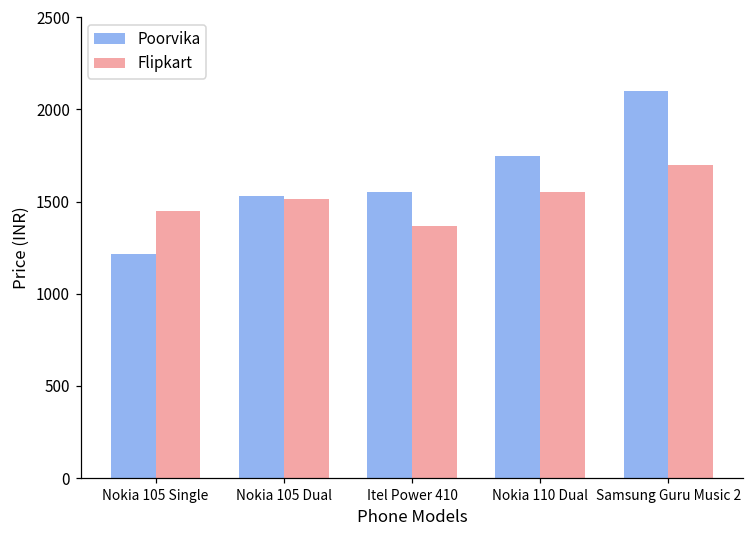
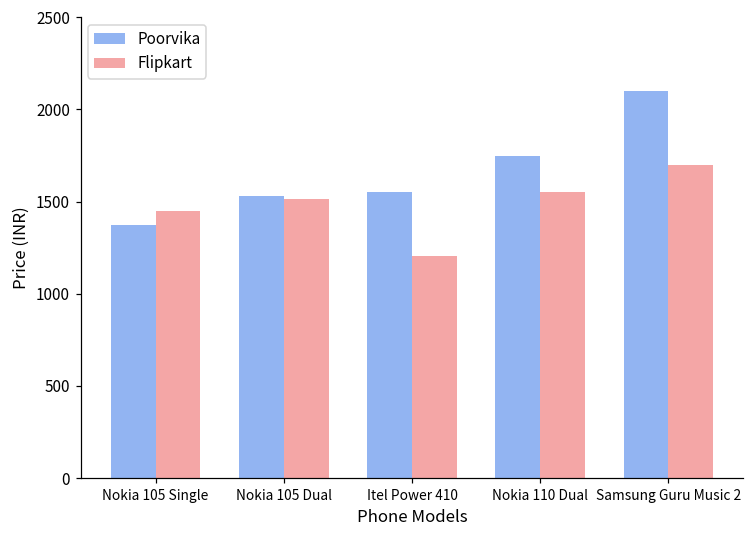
Poorvika, Nokia 105 Single: 1210 -> 1370
Flipkart, Itel Power 410: 1370 -> 1200
